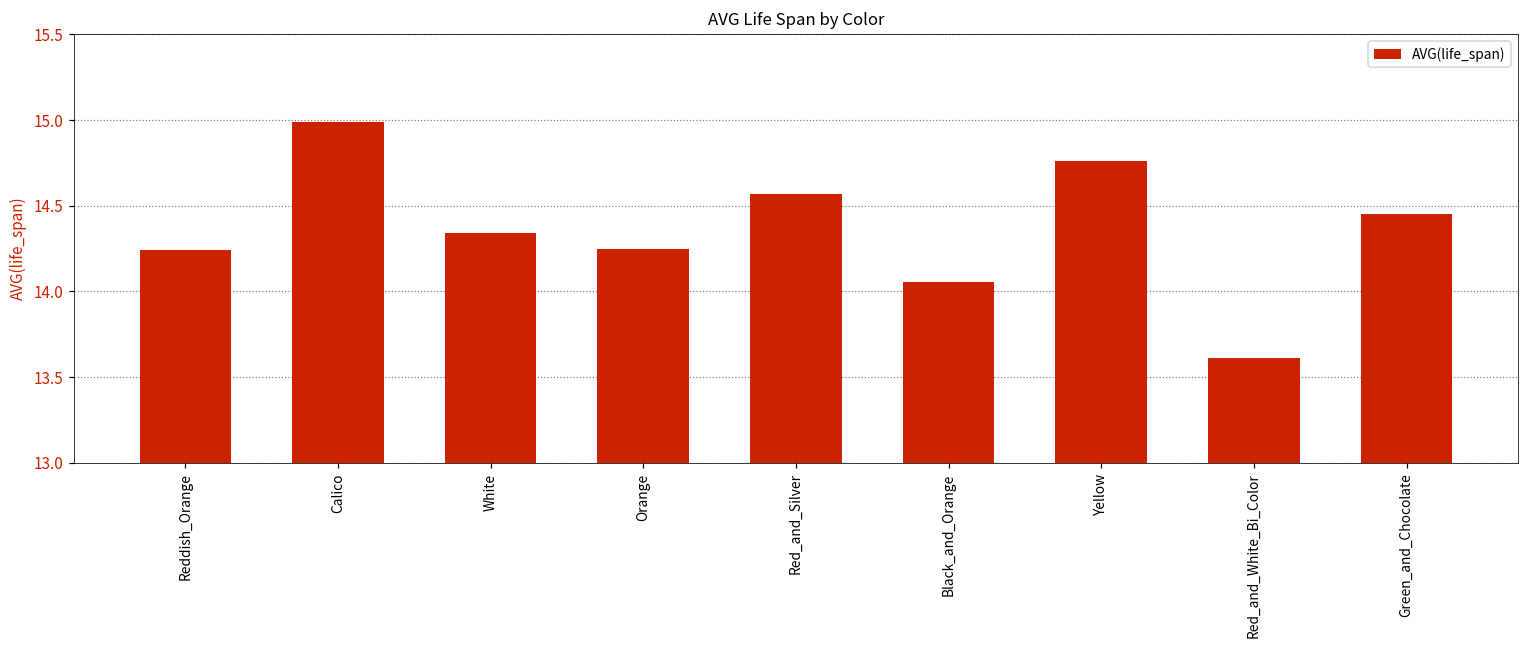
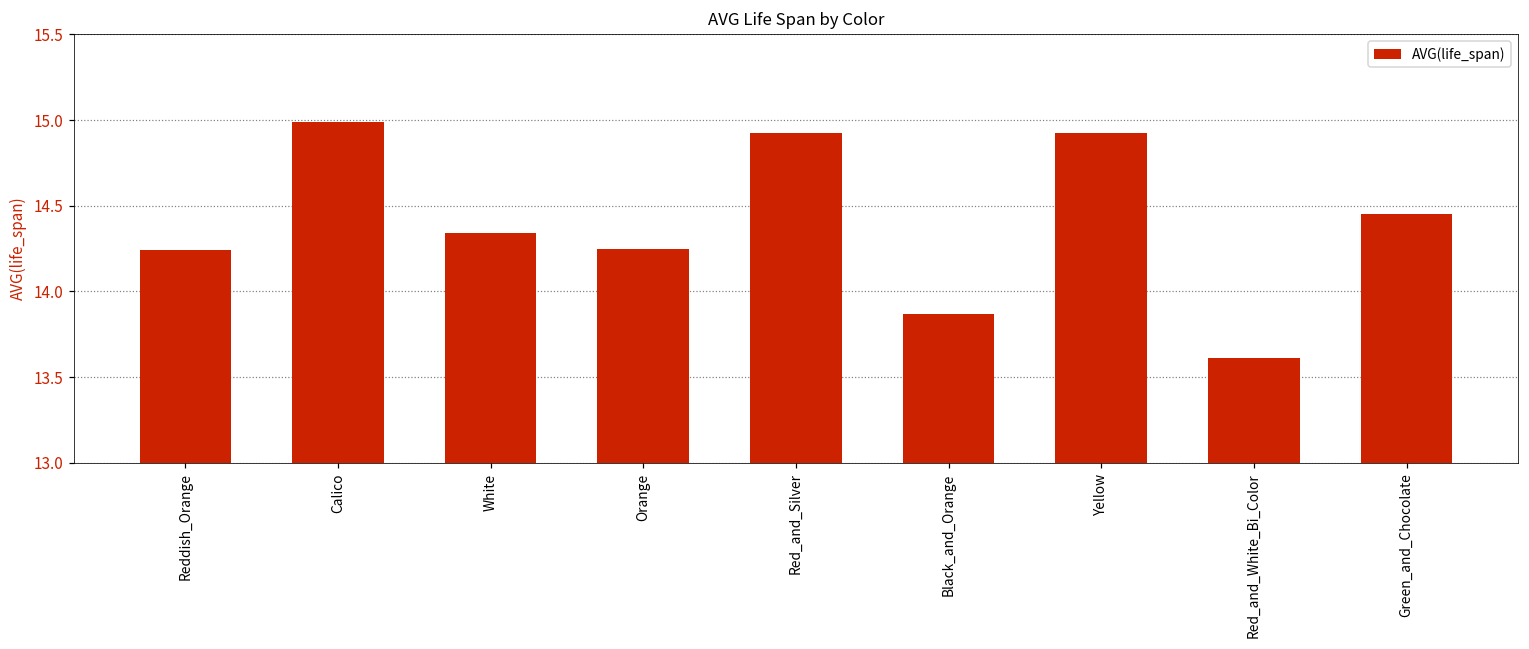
Red_and_Silver: 14.57 -> 14.93
Black_and_Orange: 14.05 -> 13.87
Yellow: 14.76 -> 14.93
